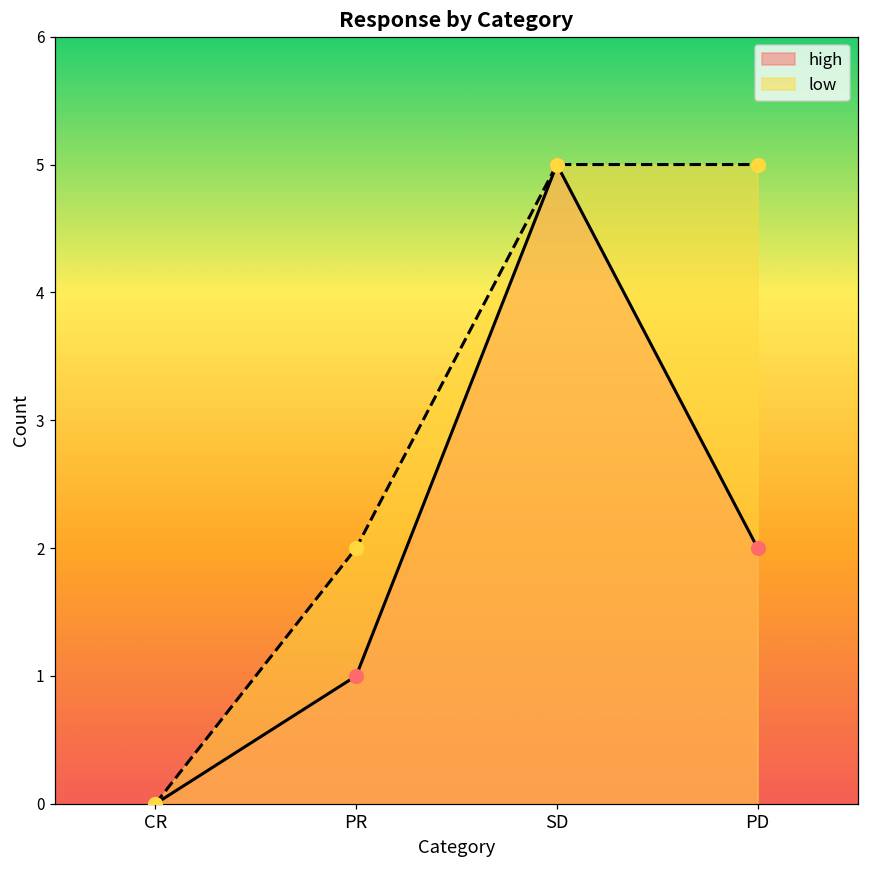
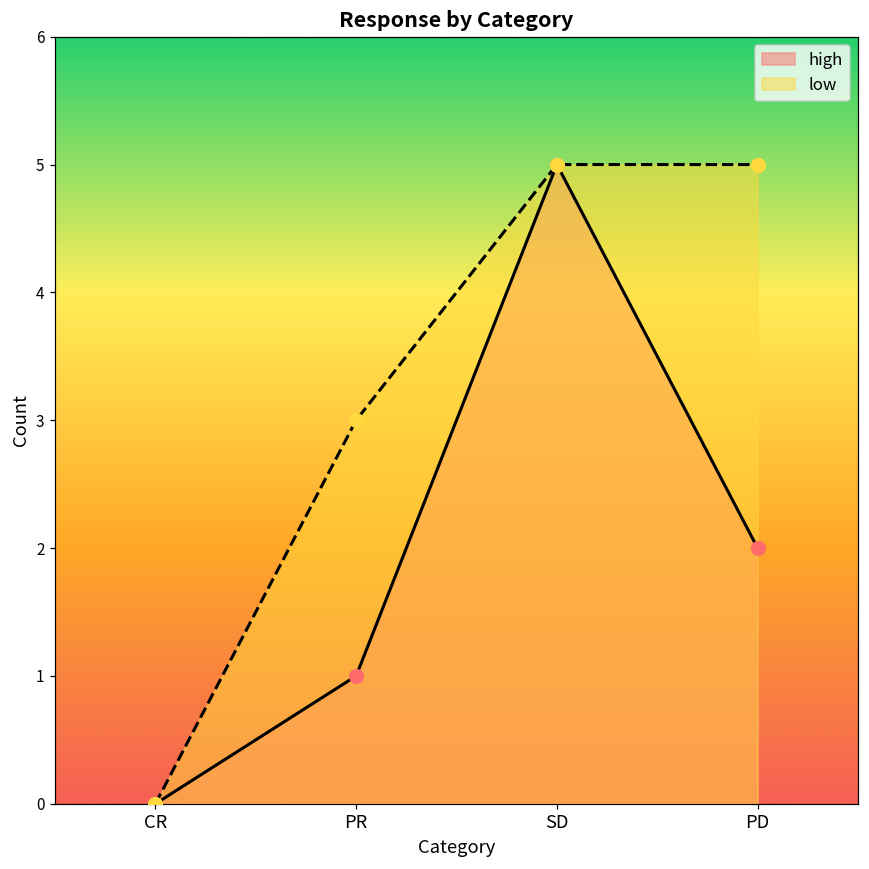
low, PR: 2 -> 3
